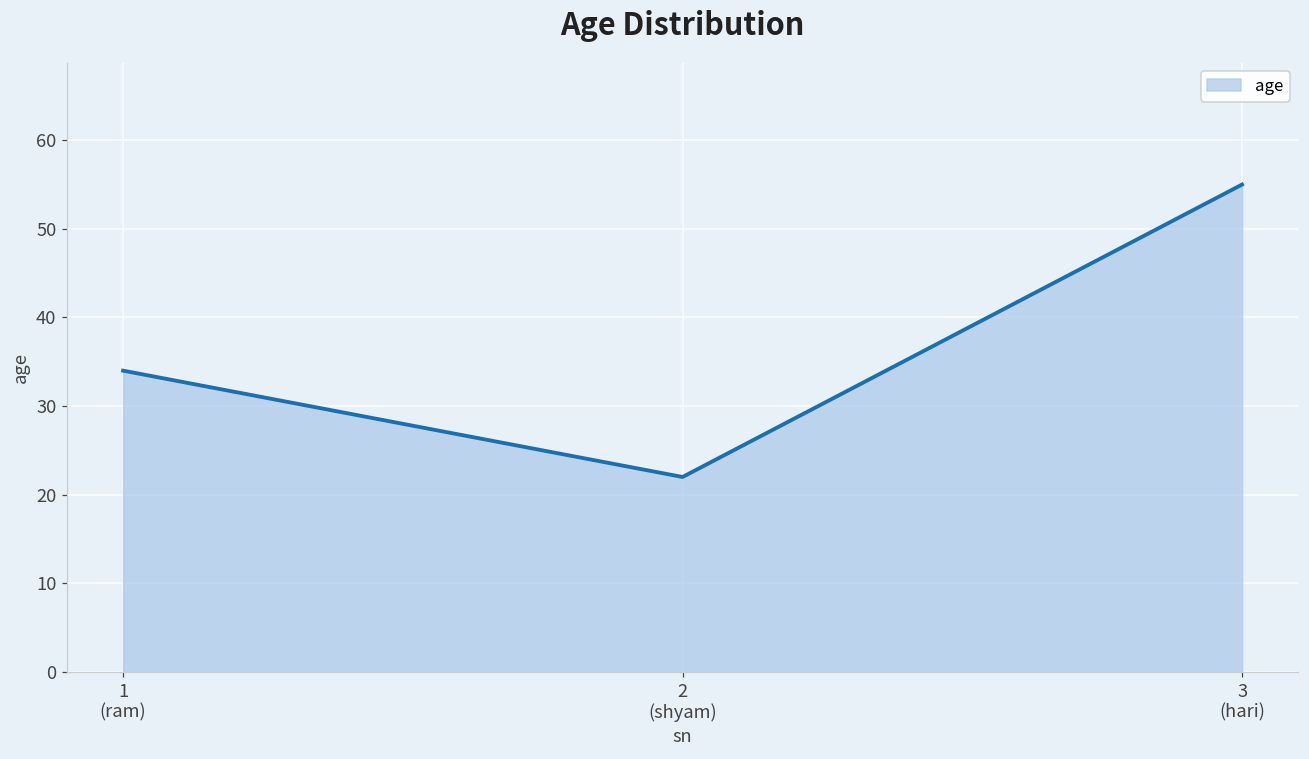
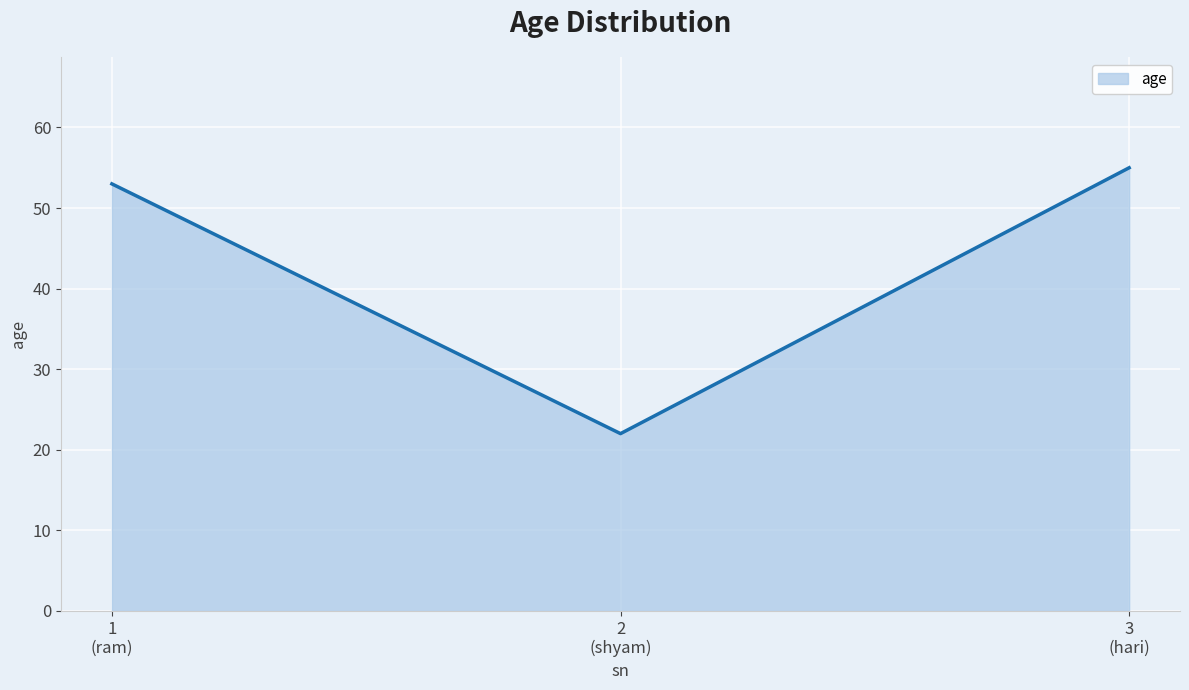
1 (ram): 34 -> 53
